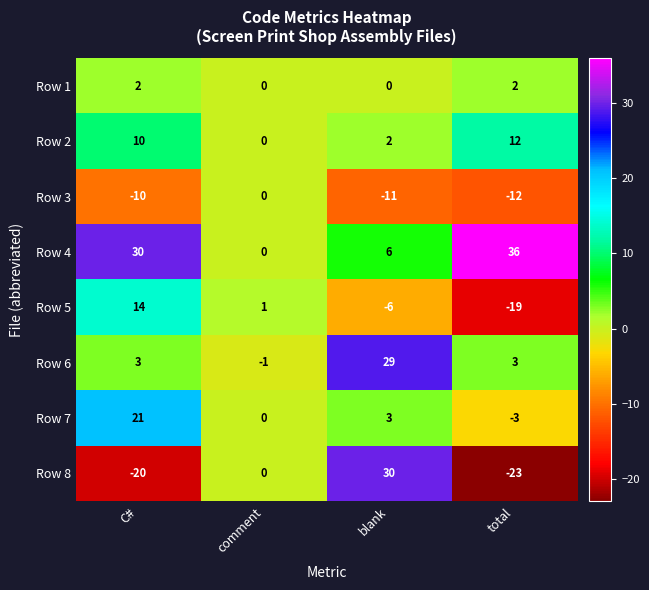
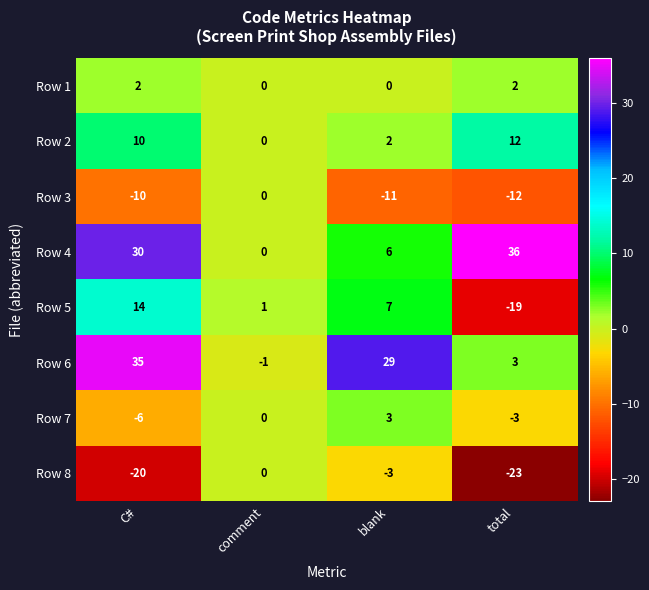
Row 5, blank: -6 -> 7
Row 6, C#: 3 -> 35
Row 7, C#: 21 -> -6
Row 8, blank: 30 -> -3
